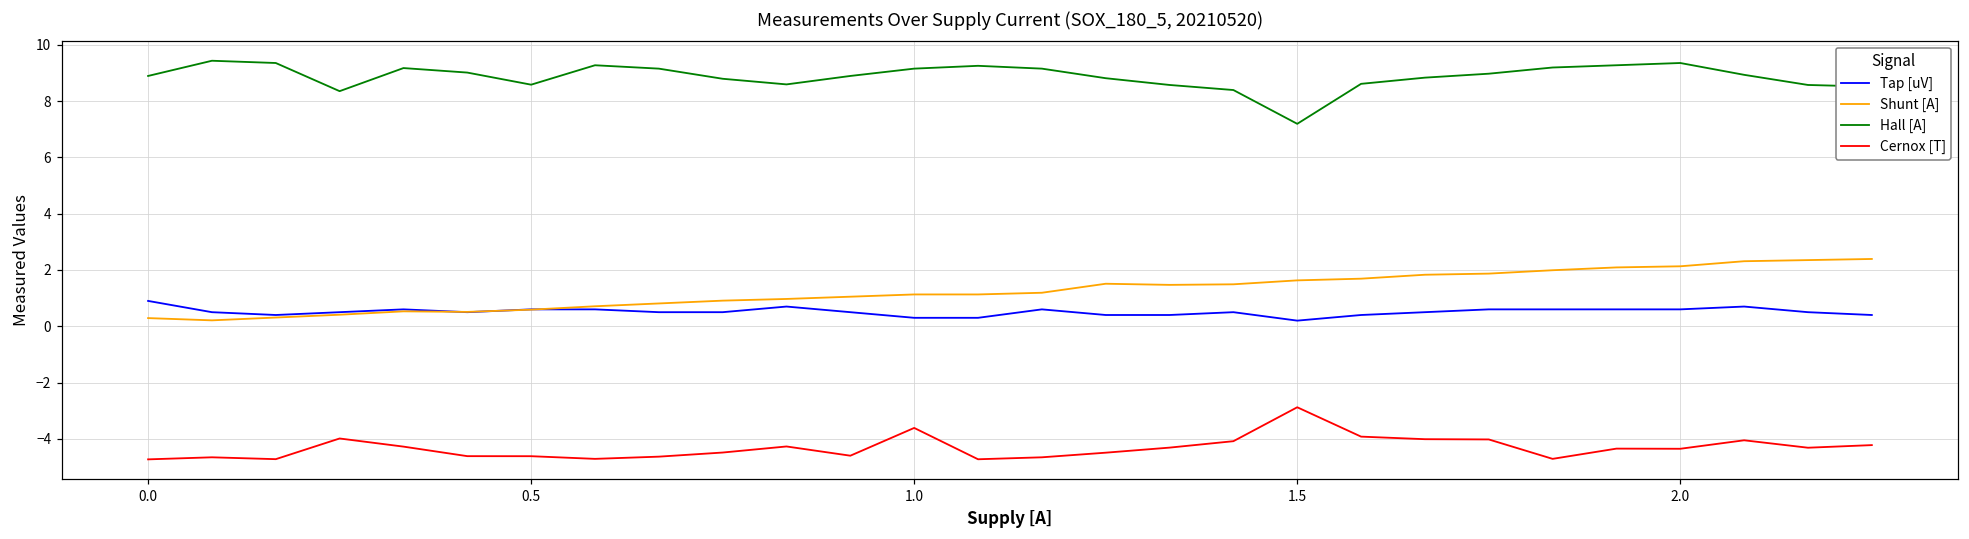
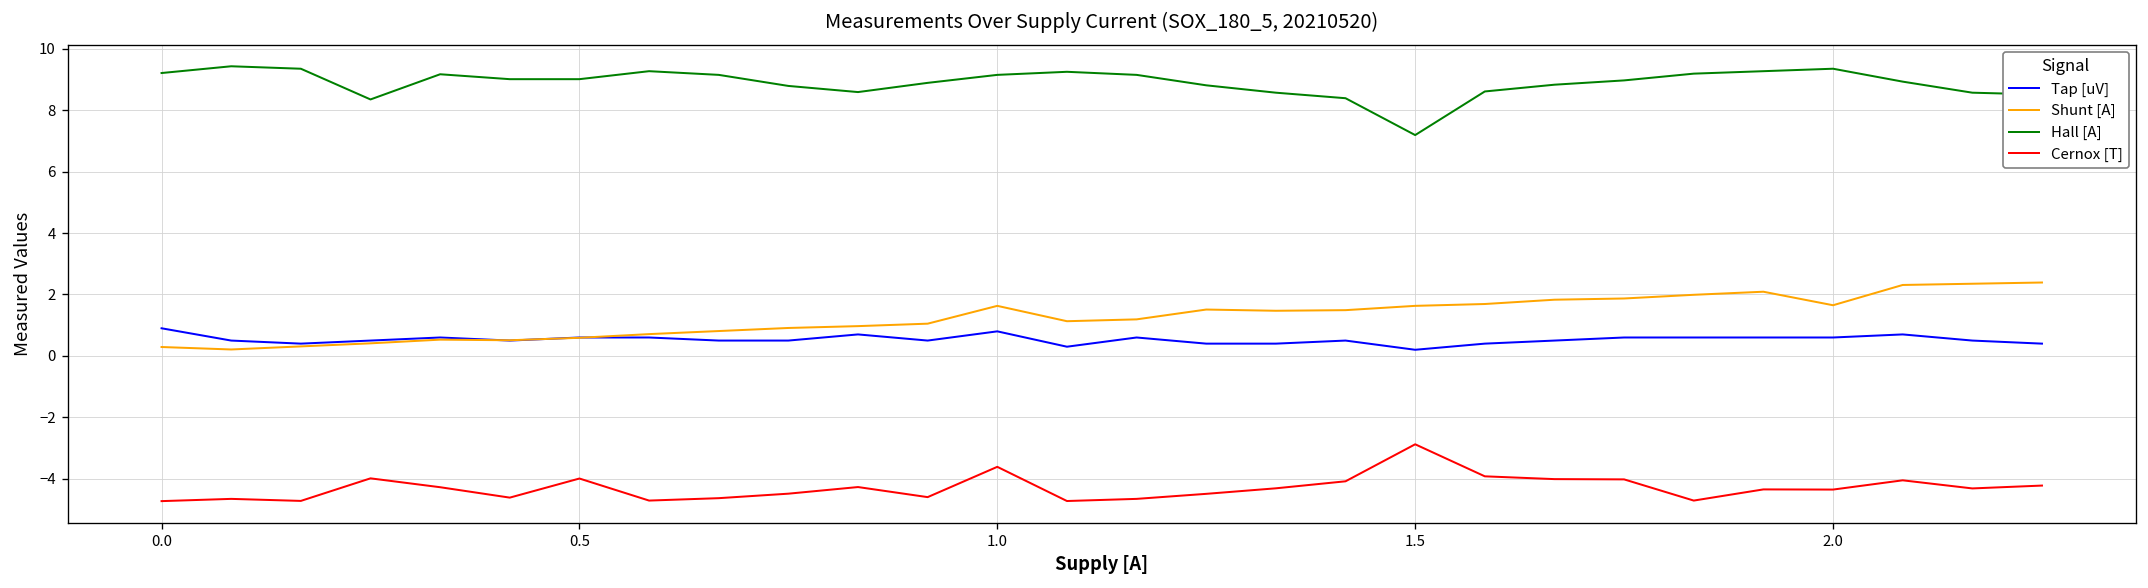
Hall [A], 0.0: 8.9 -> 9.2
Hall [A], 0.5: 8.6 -> 9.0
Cernox [T], 0.5: -4.6 -> -4.0
Tap [uV], 1.0: 0.3 -> 0.8
Shunt [A], 1.0: 1.1 -> 1.6
Shunt [A], 2.0: 2.1 -> 1.7
